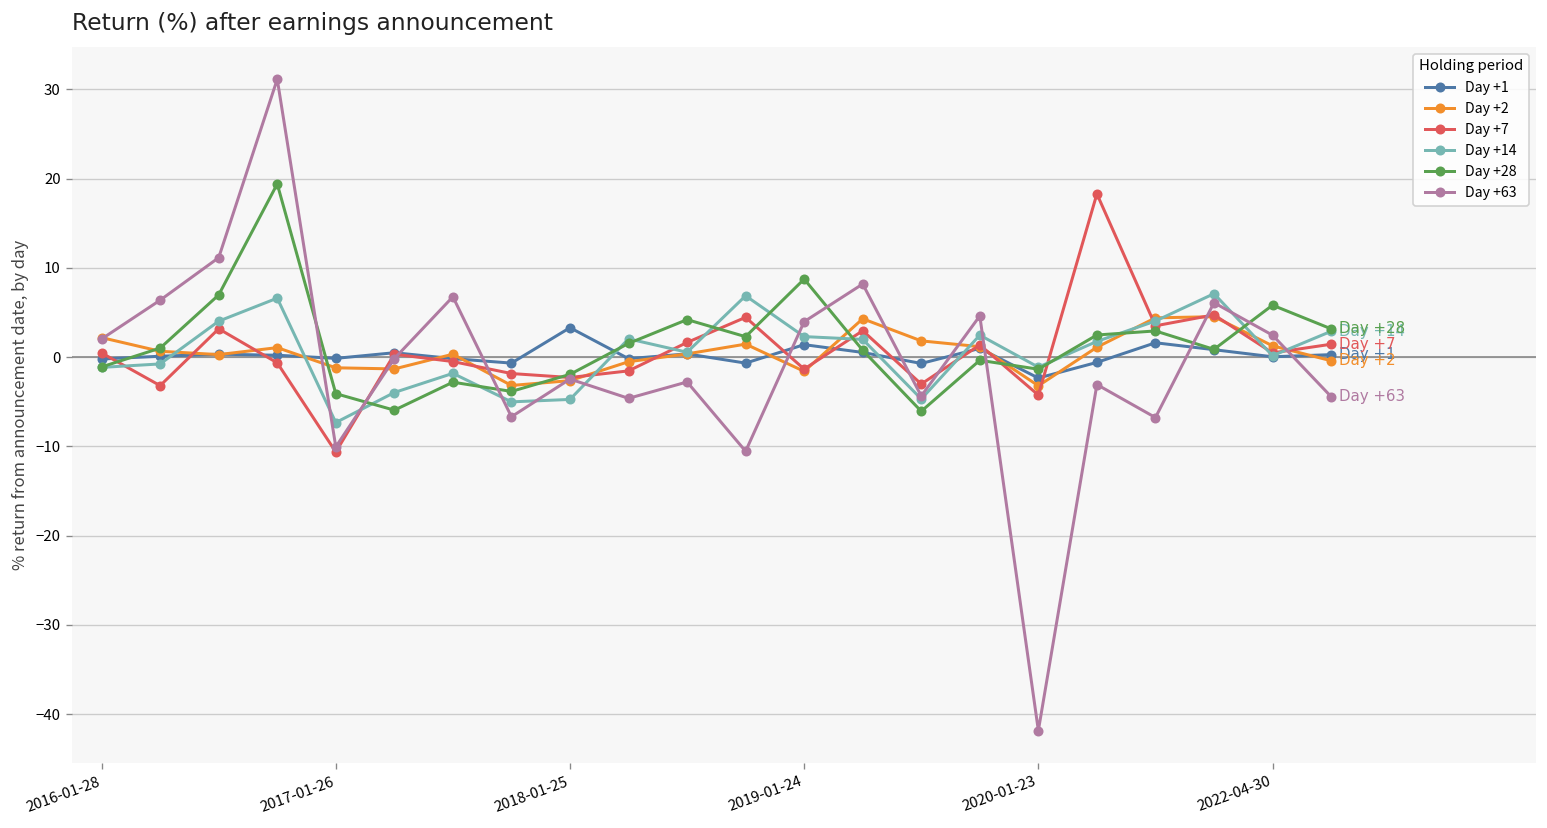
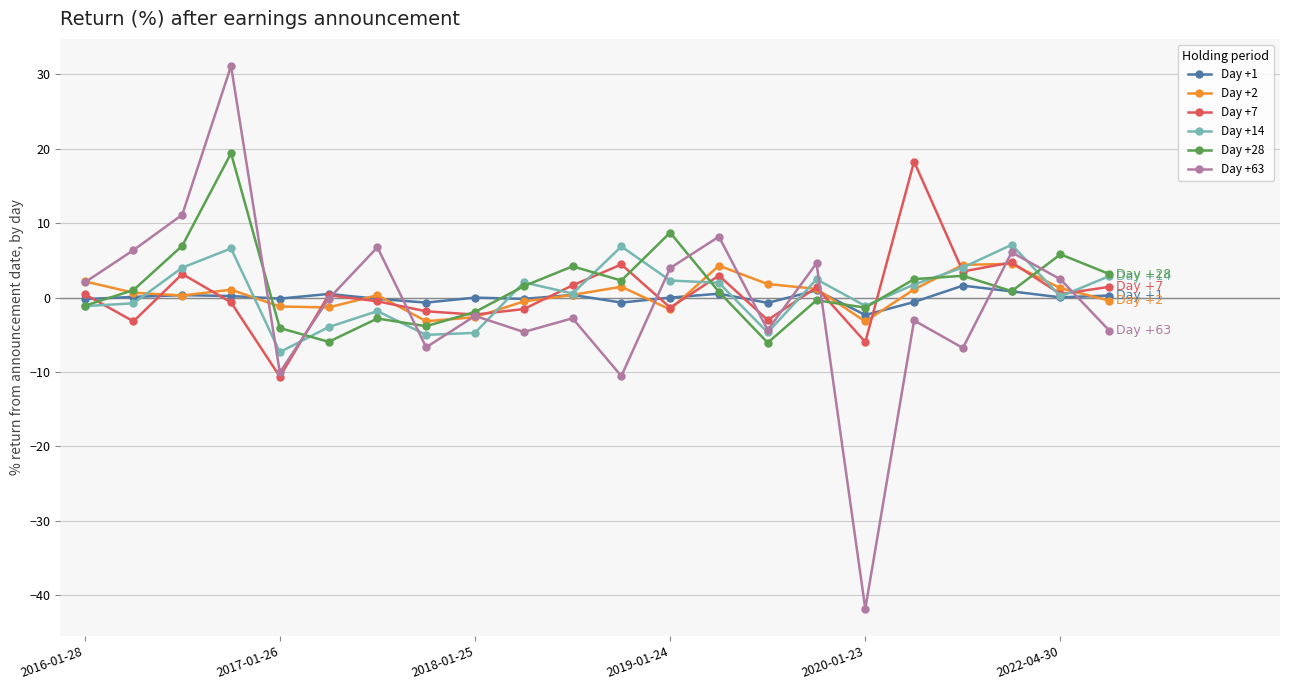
Day +1, 2018-01-25: 3 -> 0
Day +1, 2019-01-24: 1 -> 0
Day +7, 2020-01-23: -4 -> -6
